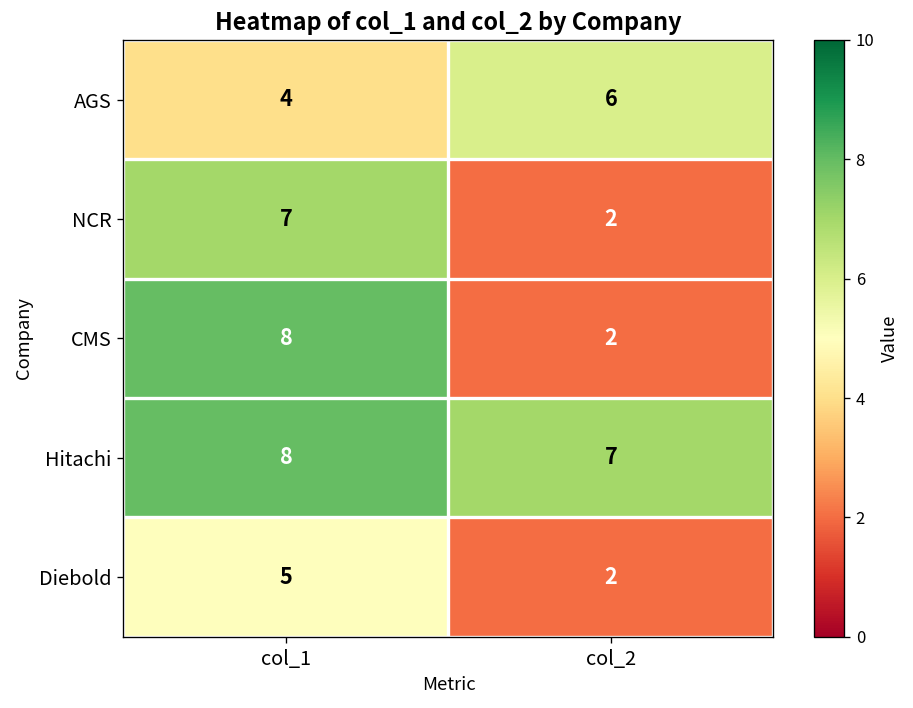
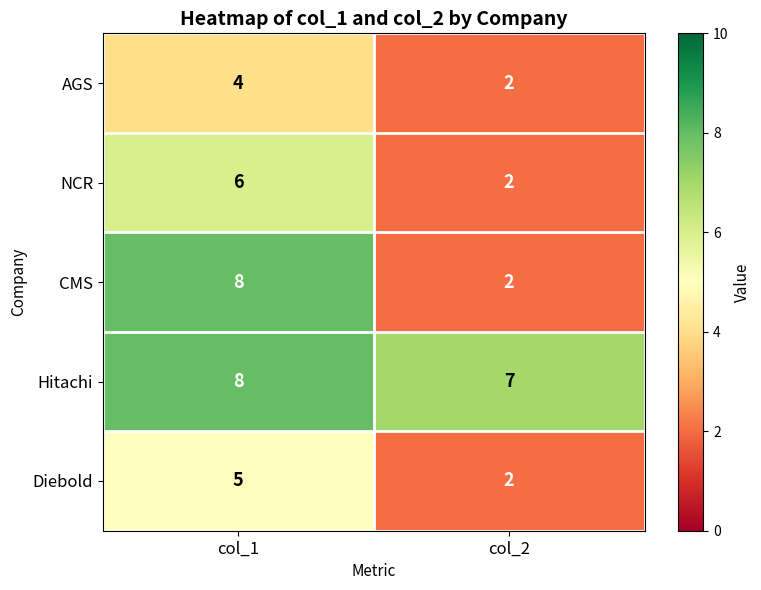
AGS, col_2: 6 -> 2
NCR, col_1: 7 -> 6
